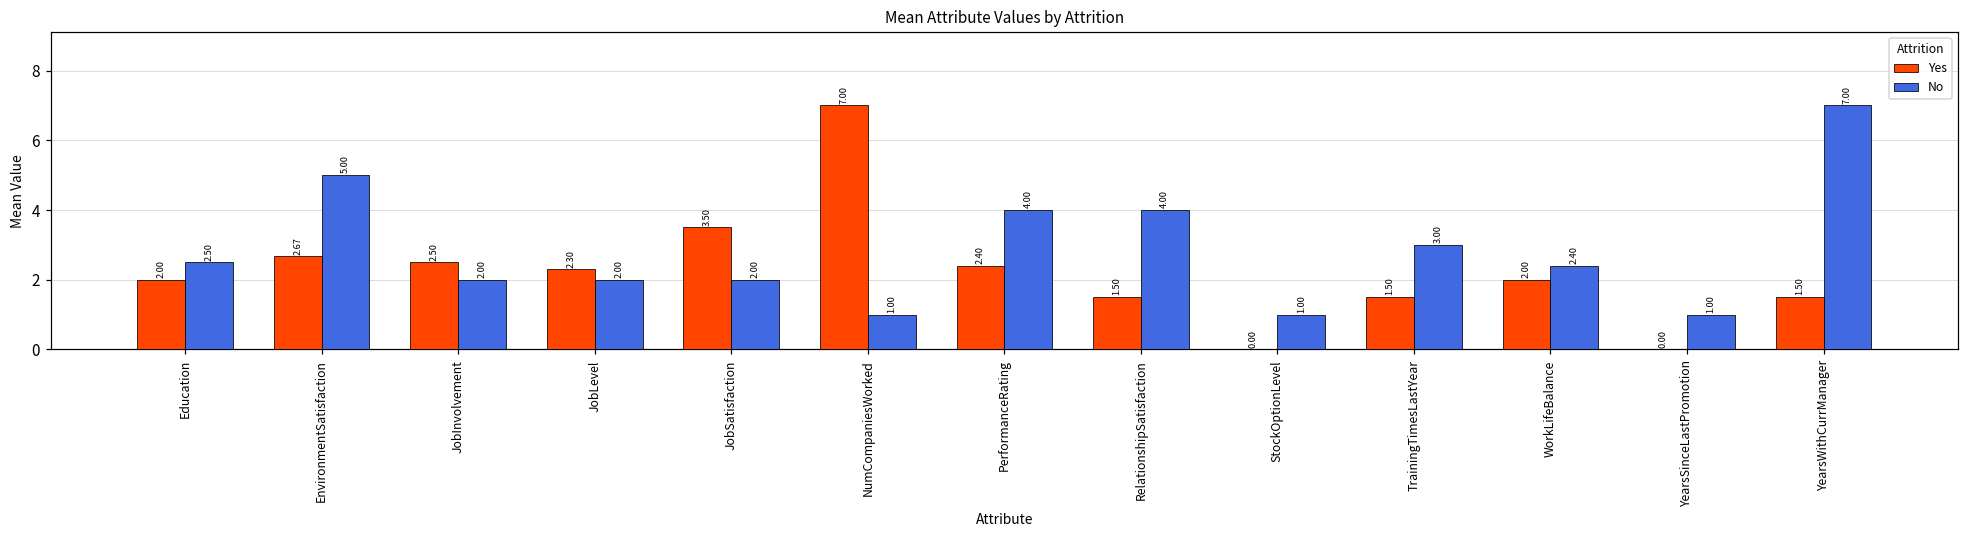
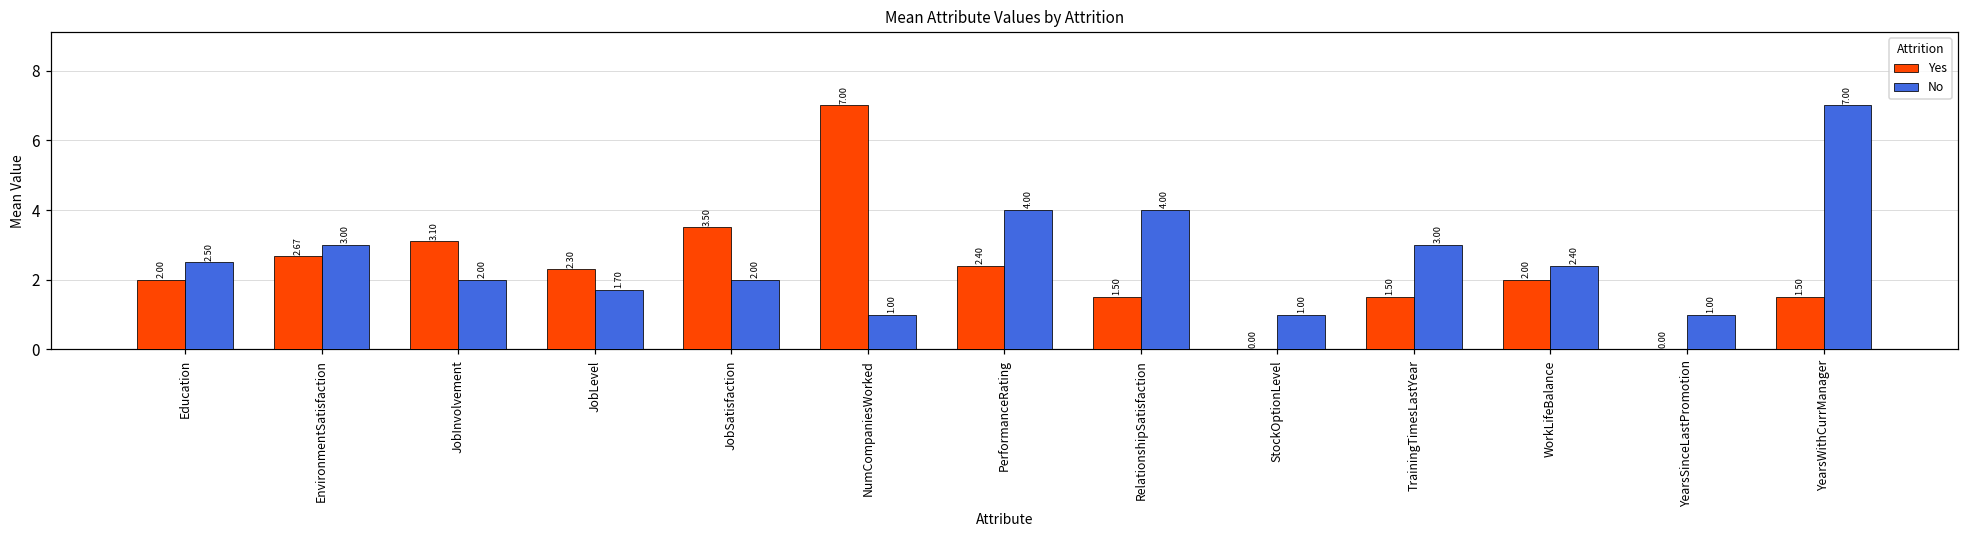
No, EnvironmentSatisfaction: 5.00 -> 3.00
Yes, JobInvolvement: 2.50 -> 3.10
No, JobLevel: 2.00 -> 1.70
